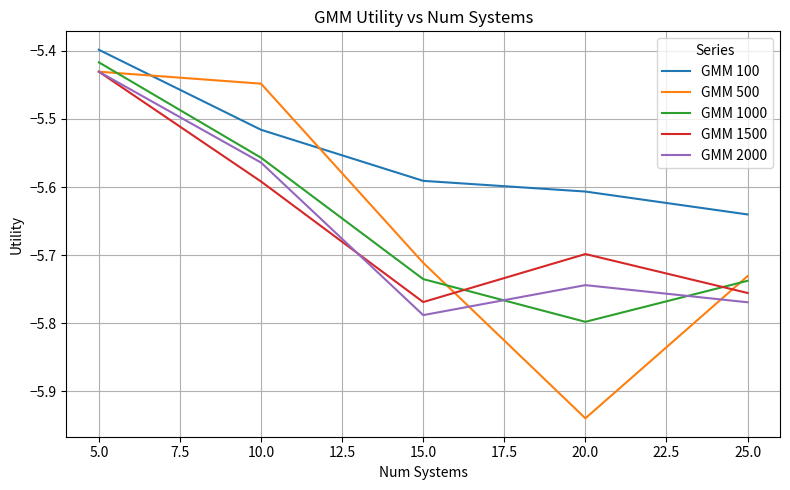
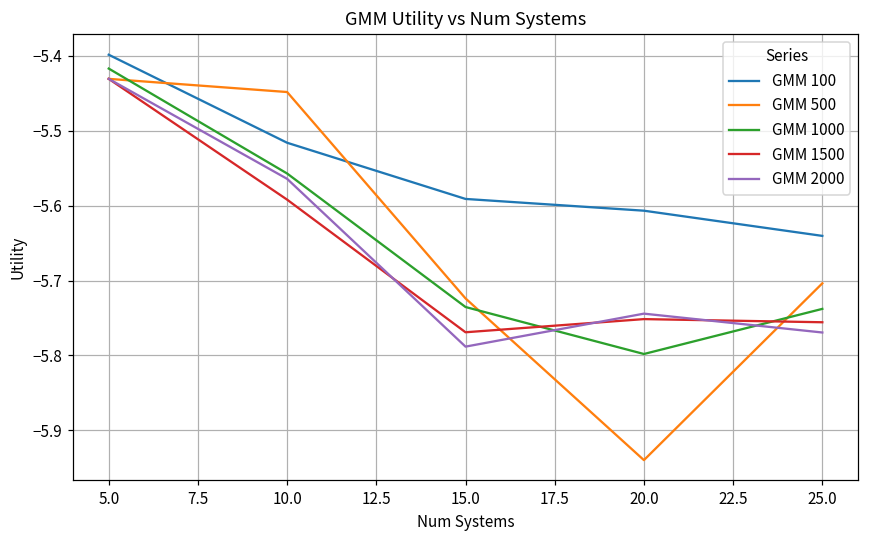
GMM 500, 15.0: -5.71 -> -5.72
GMM 1500, 20.0: -5.70 -> -5.75
GMM 500, 25.0: -5.73 -> -5.70
